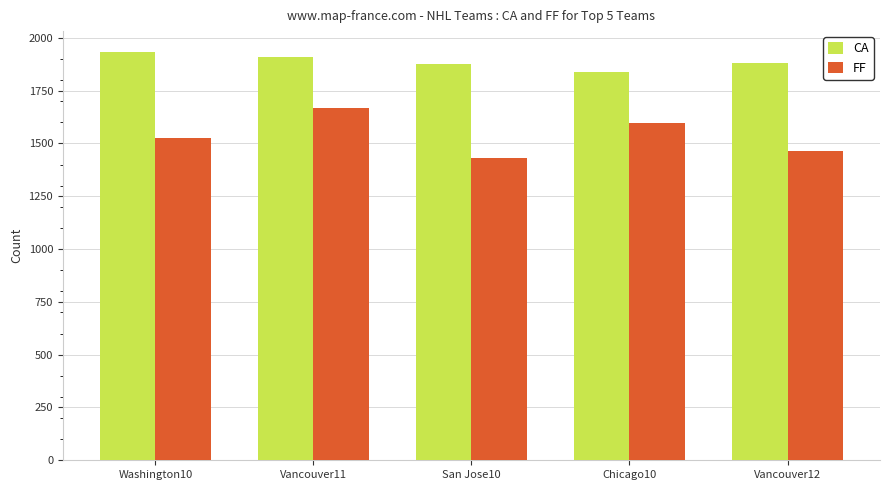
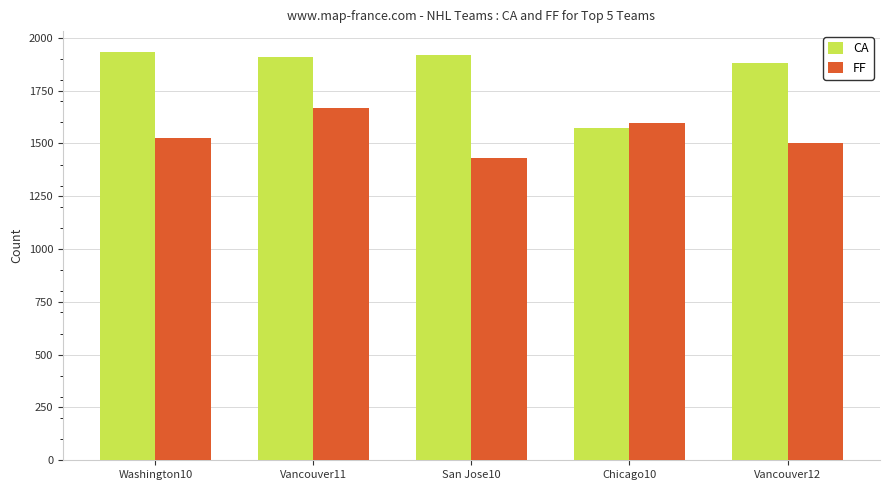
CA, San Jose10: 1880 -> 1920
CA, Chicago10: 1840 -> 1570
FF, Vancouver12: 1460 -> 1500
